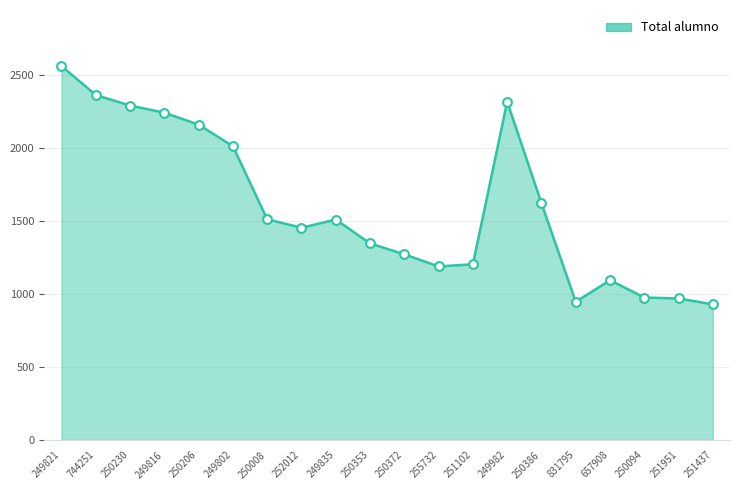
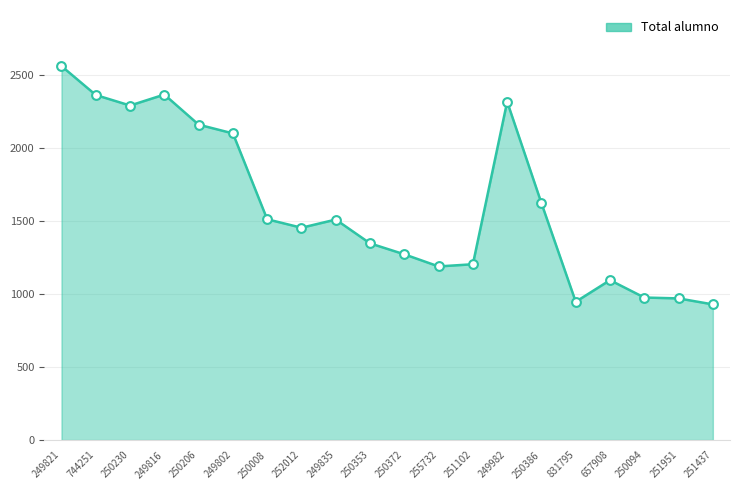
249816: 2240 -> 2370
249802: 2010 -> 2100
